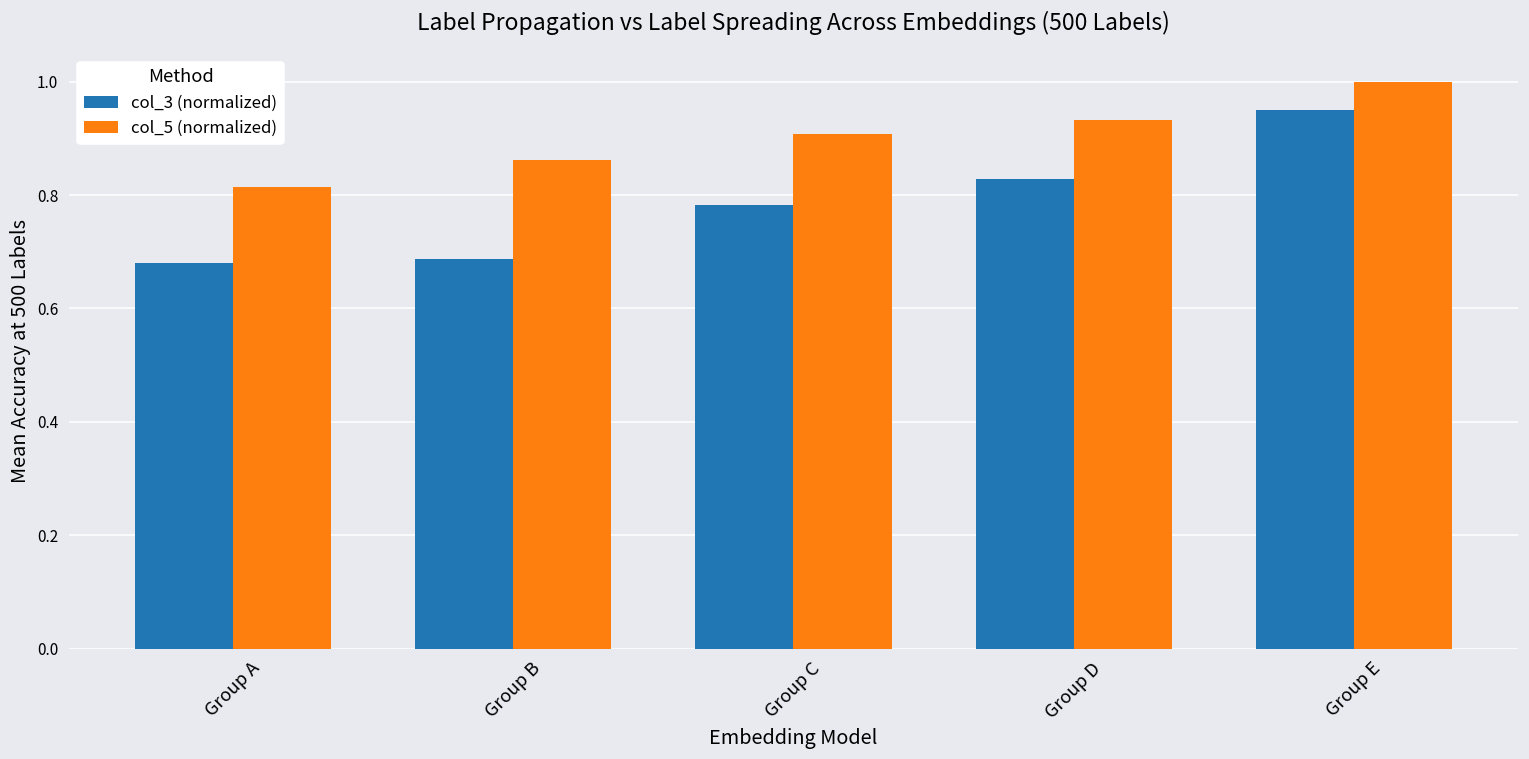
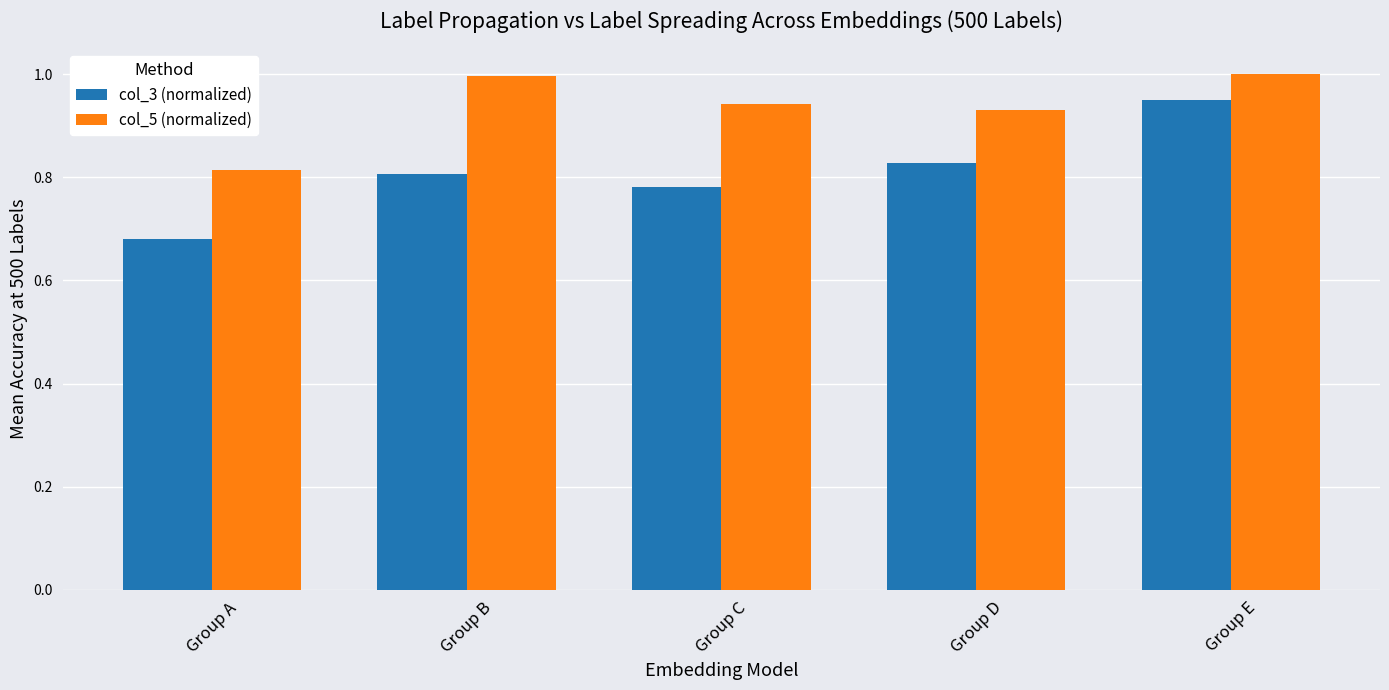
col_3 (normalized), Group B: 0.69 -> 0.81
col_5 (normalized), Group B: 0.86 -> 1.00
col_5 (normalized), Group C: 0.91 -> 0.94
